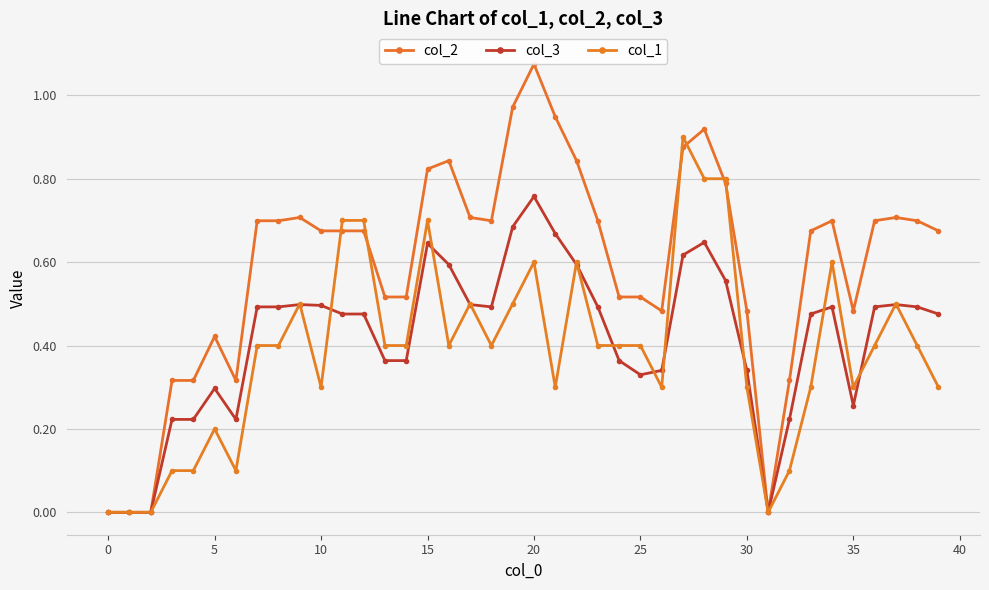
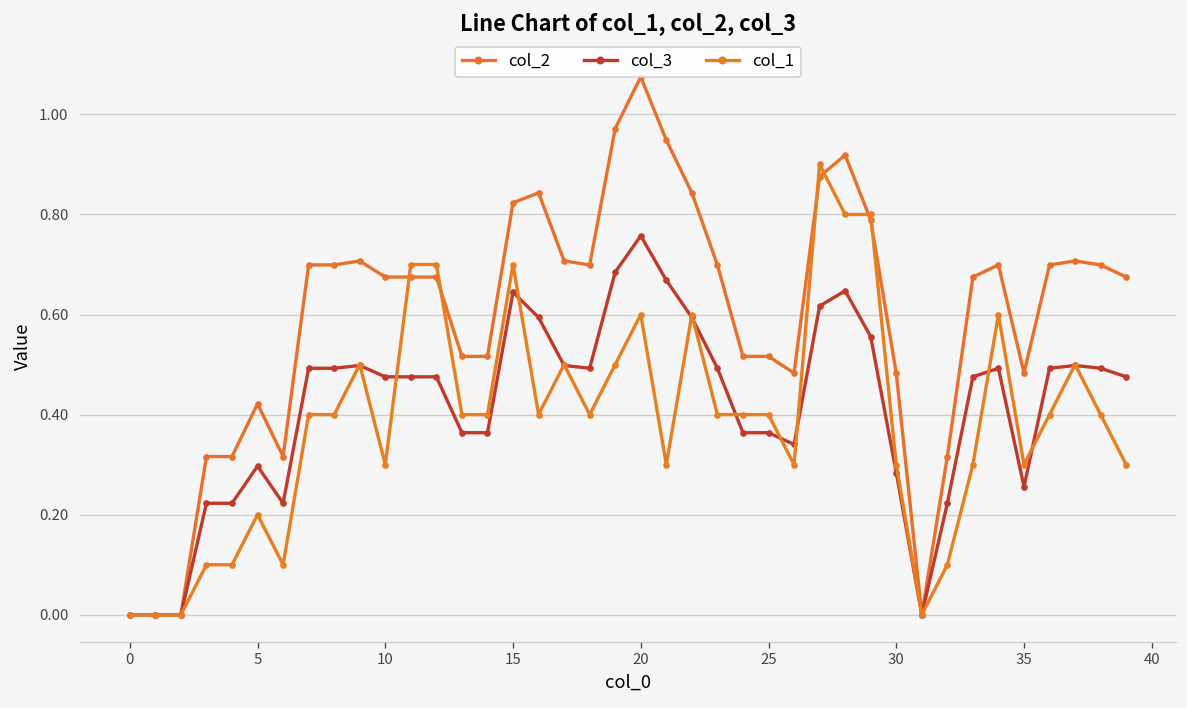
col_3, 10: 0.50 -> 0.48
col_3, 25: 0.33 -> 0.36
col_3, 30: 0.34 -> 0.28
